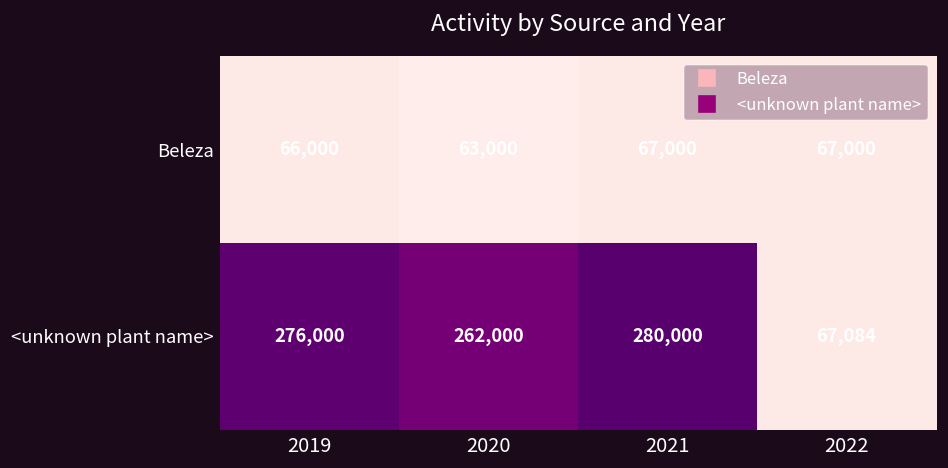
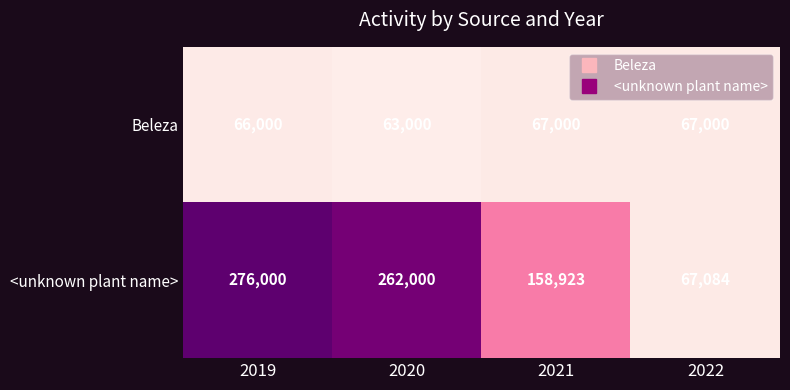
<unknown plant name>, 2021: 280,000 -> 158,923
